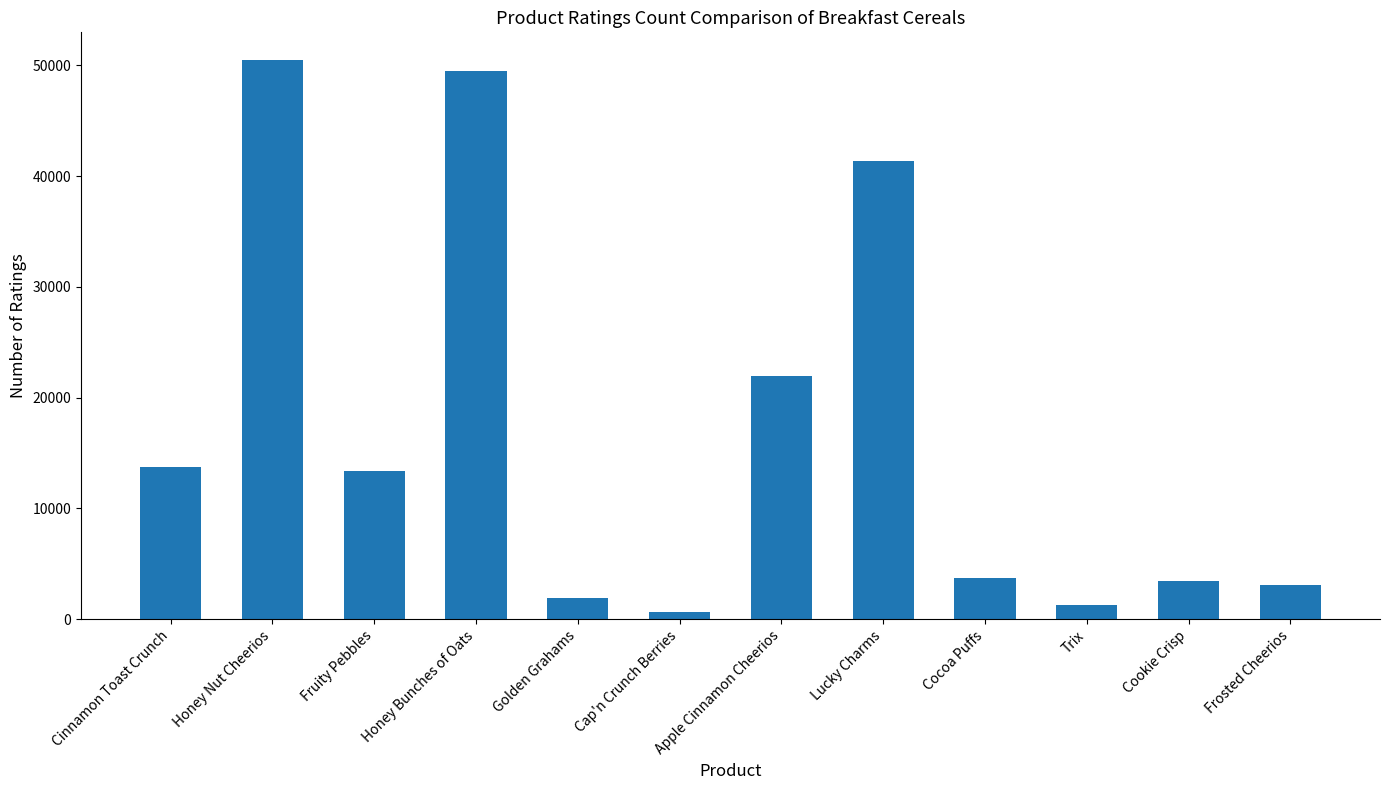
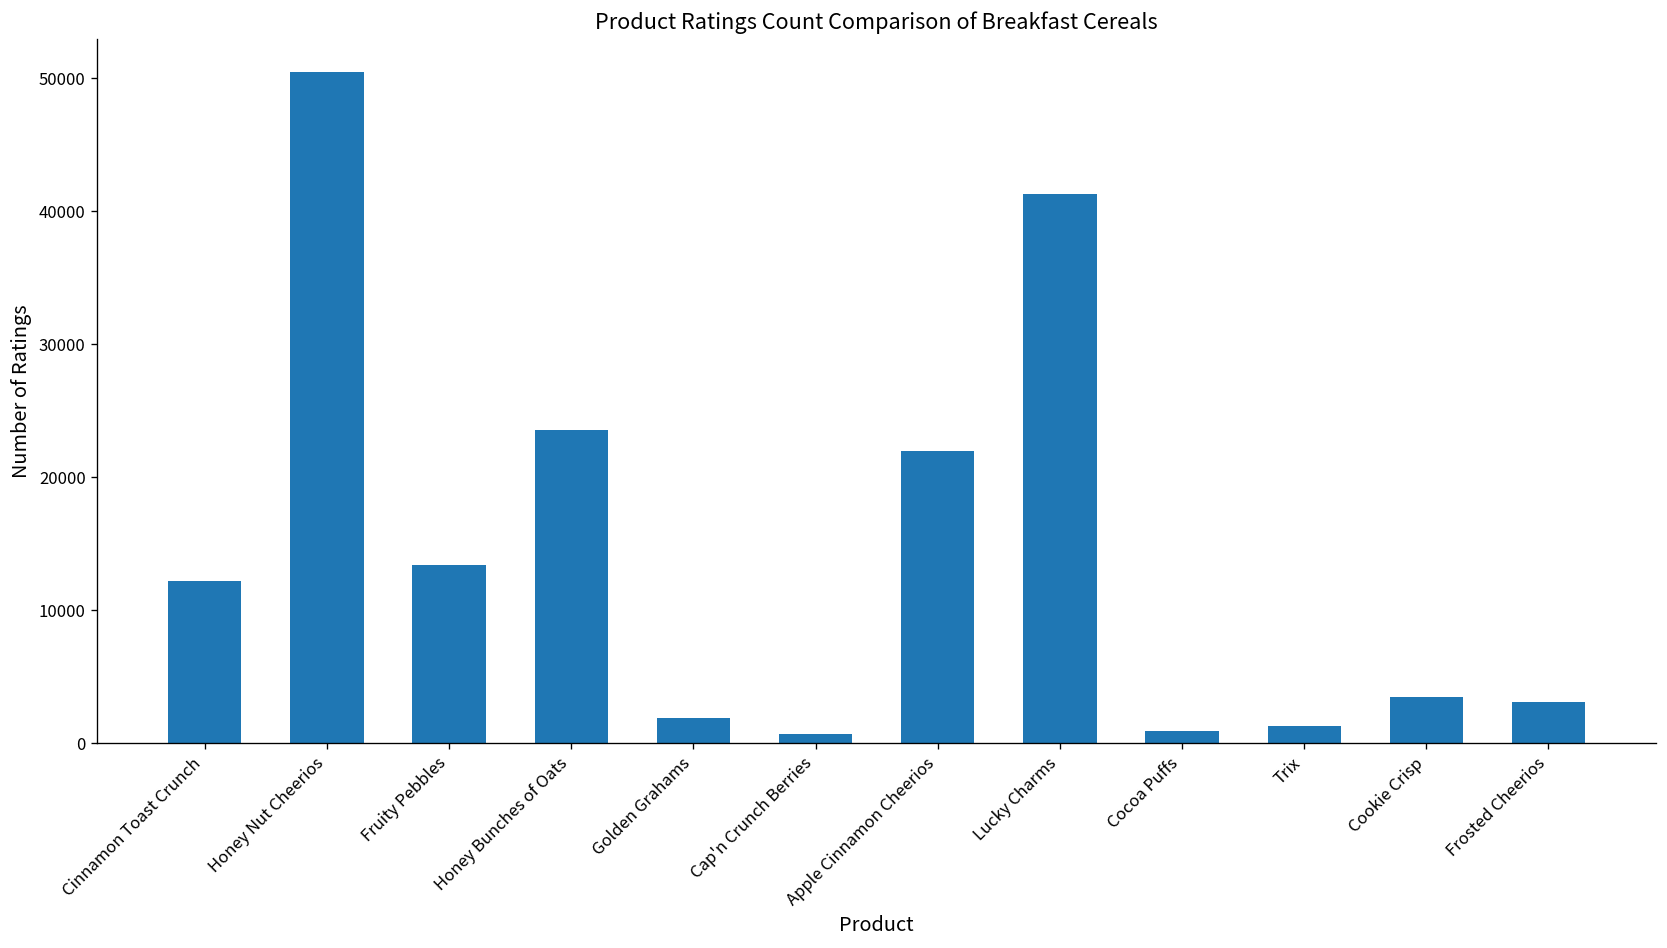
Cinnamon Toast Crunch: 13800 -> 12200
Honey Bunches of Oats: 49500 -> 23500
Cocoa Puffs: 3700 -> 900
